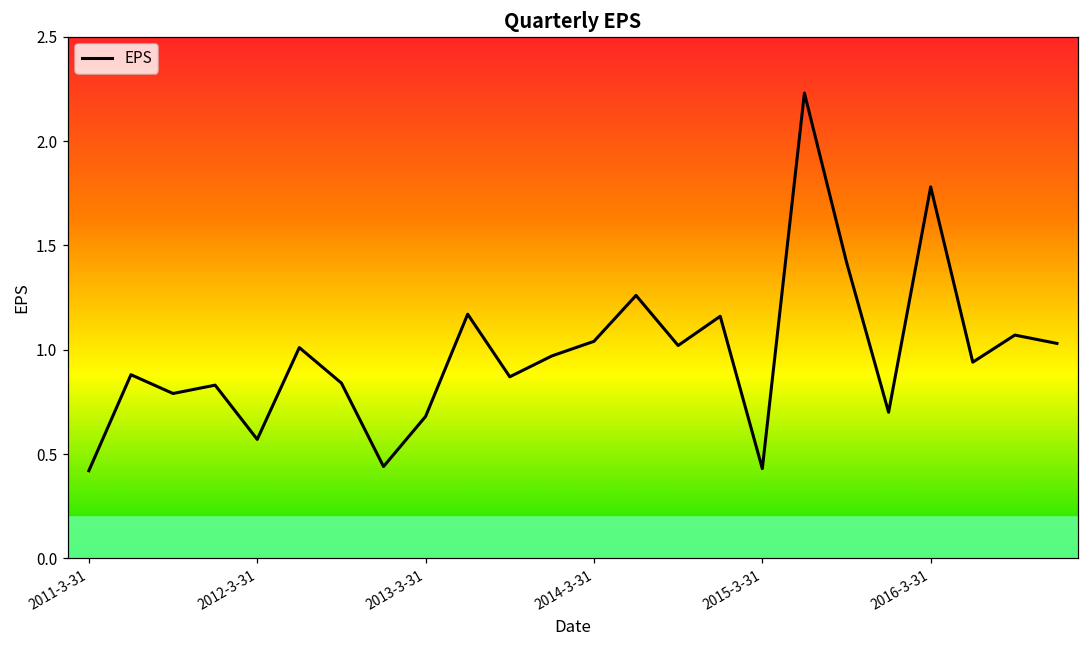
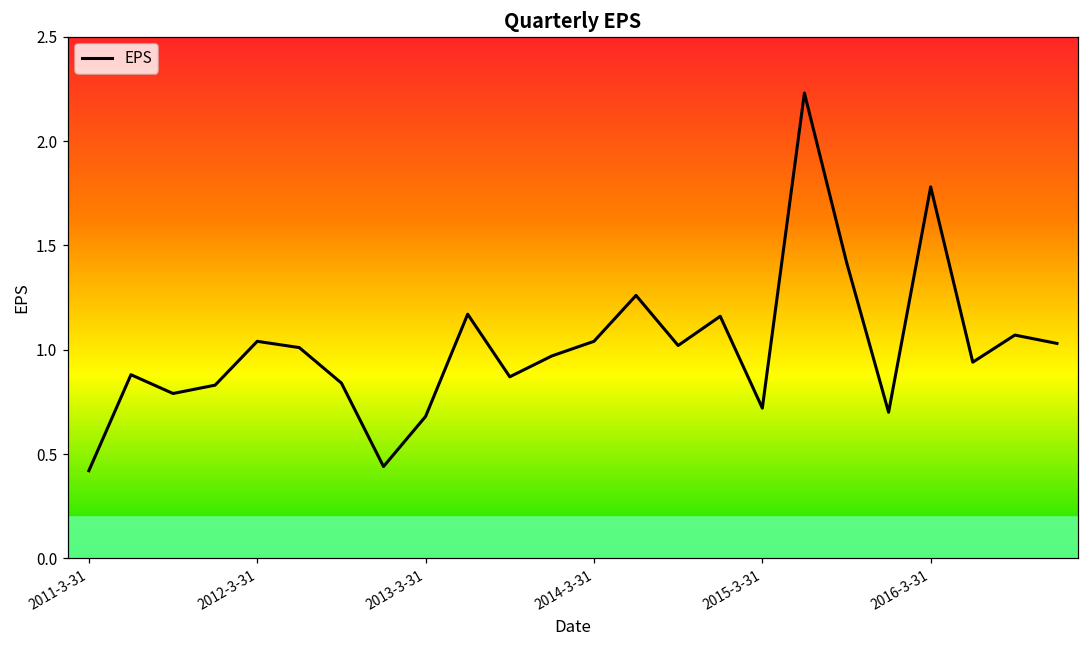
2012-3-31: 0.57 -> 1.04
2015-3-31: 0.43 -> 0.72
